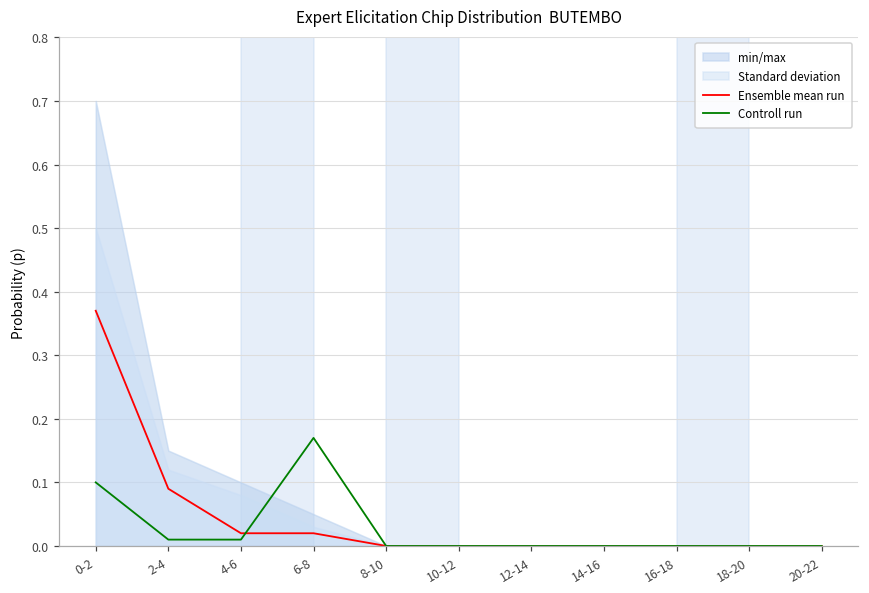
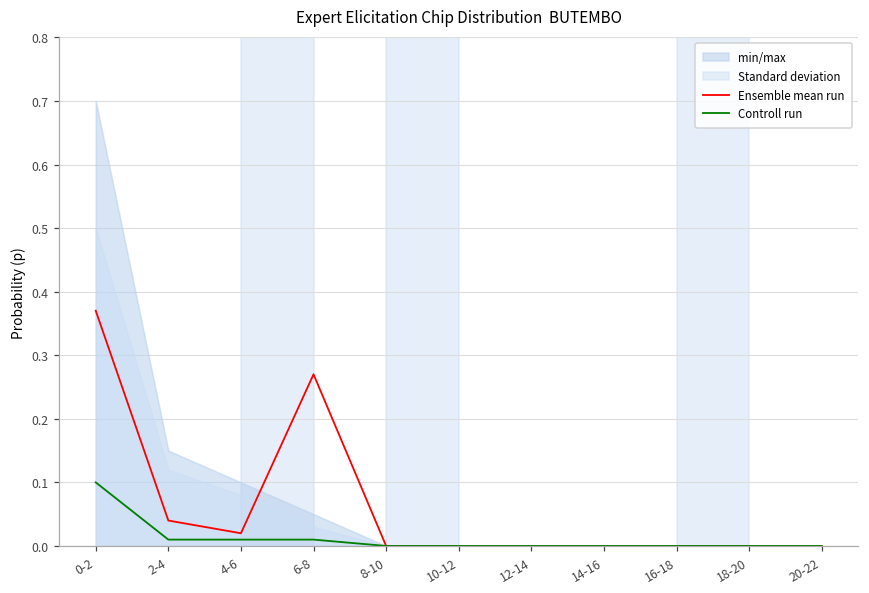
Ensemble mean run, 2-4: 0.09 -> 0.04
Ensemble mean run, 6-8: 0.02 -> 0.27
Controll run, 6-8: 0.17 -> 0.01
